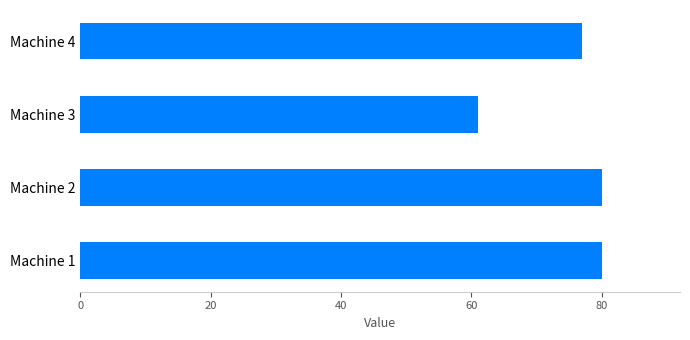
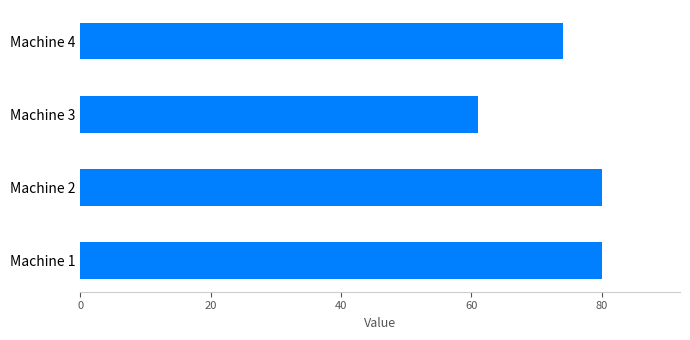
Machine 4: 77 -> 74
